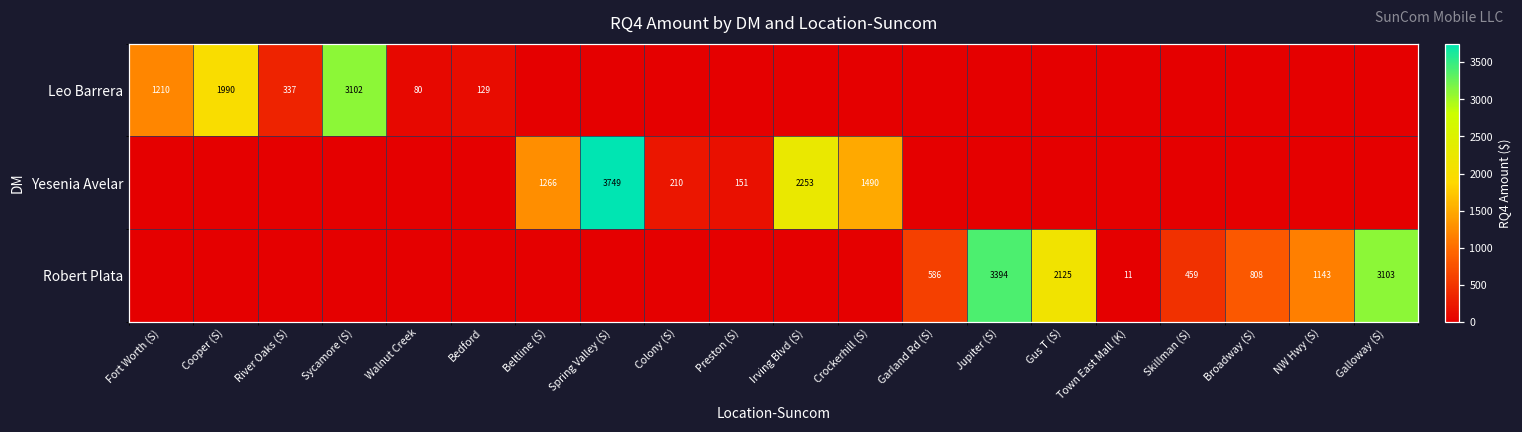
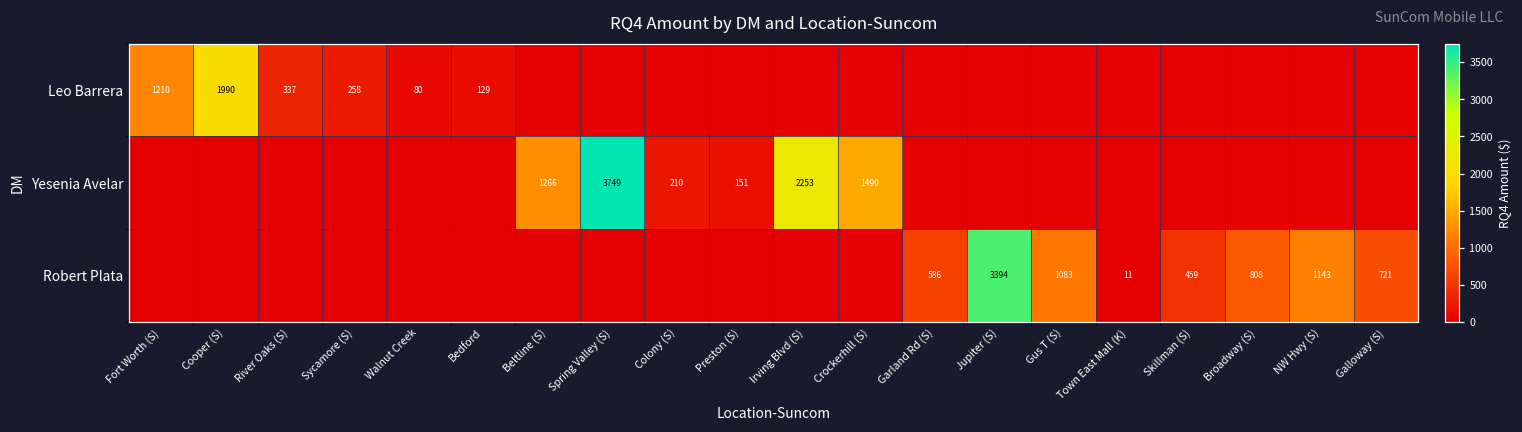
Leo Barrera, Sycamore (S): 3102 -> 258
Robert Plata, Gus T (S): 2125 -> 1083
Robert Plata, Galloway (S): 3103 -> 721
